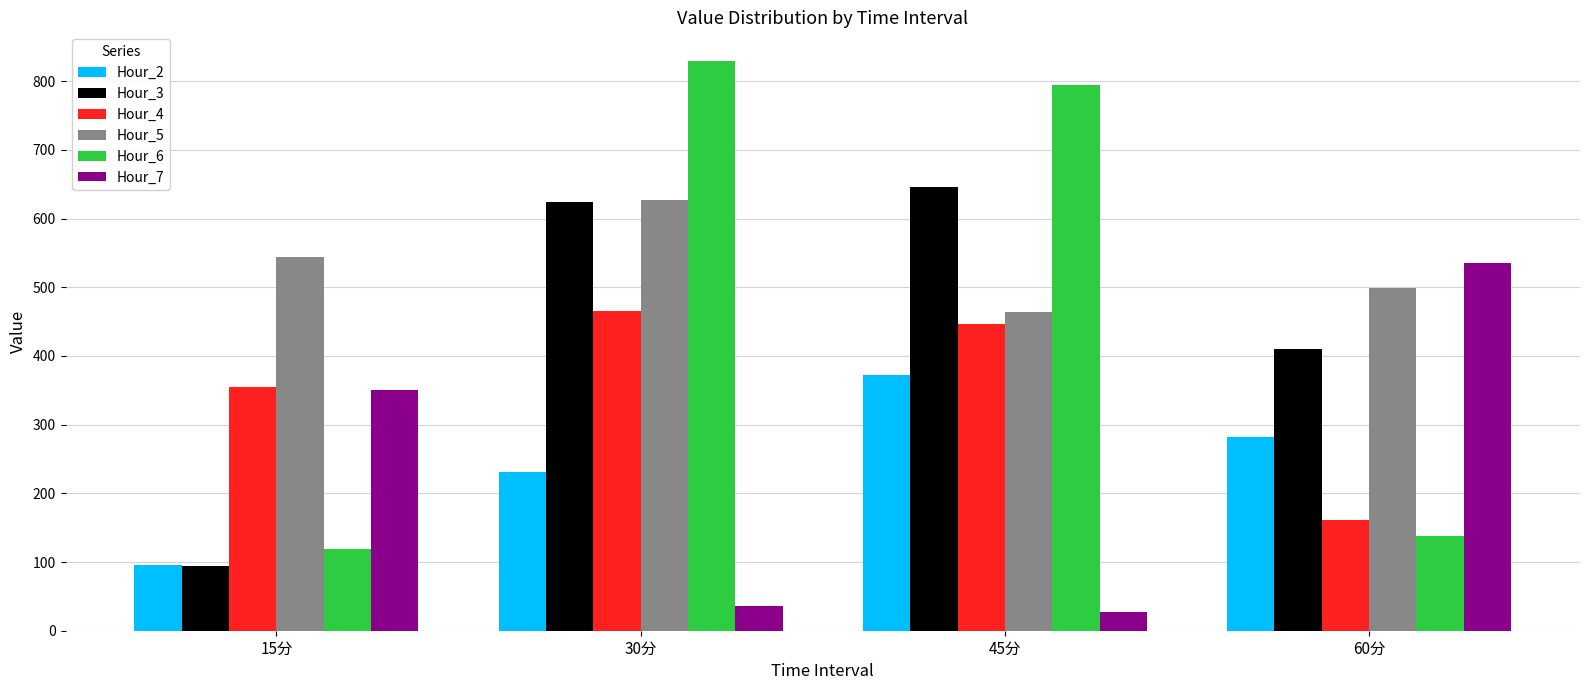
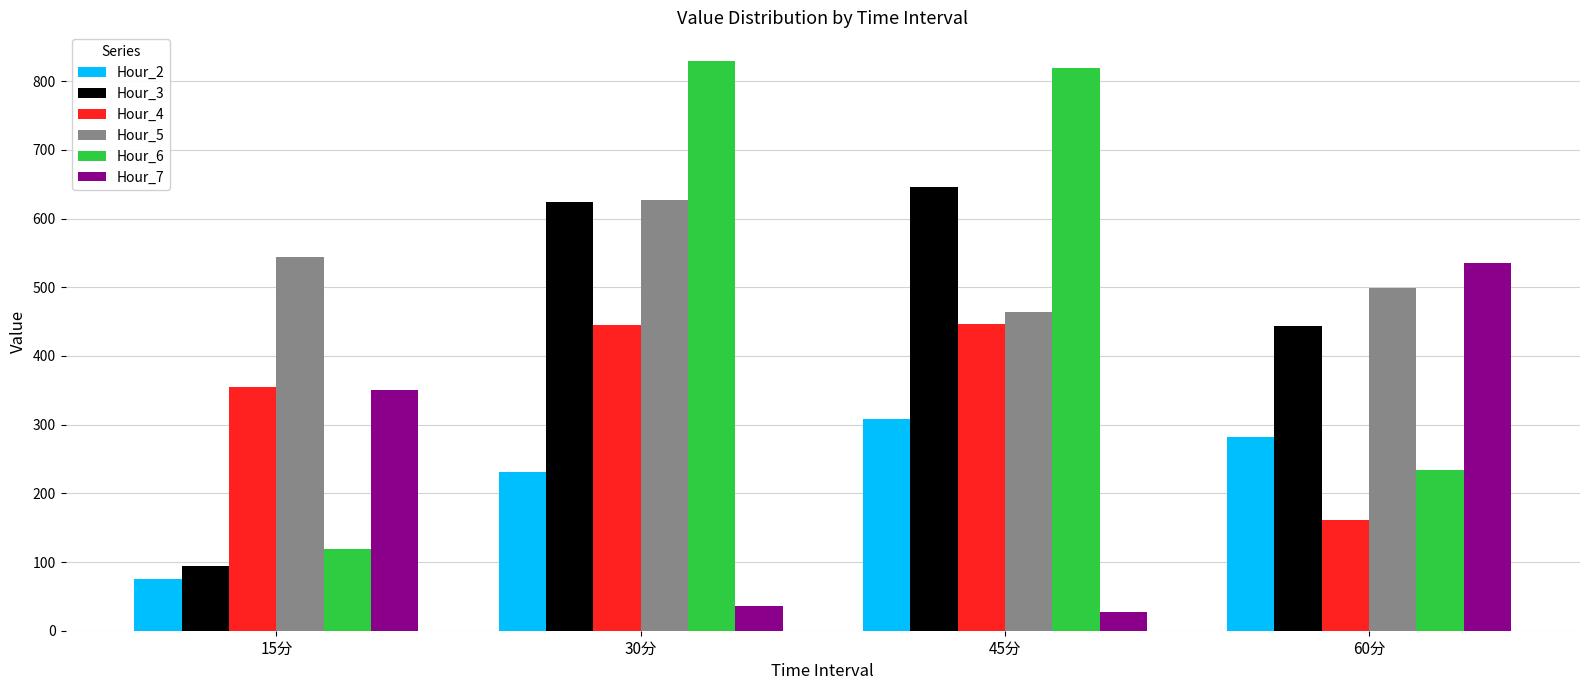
Hour_2, 15分: 100 -> 80
Hour_4, 30分: 470 -> 440
Hour_2, 45分: 370 -> 310
Hour_6, 45分: 790 -> 820
Hour_3, 60分: 410 -> 440
Hour_6, 60分: 140 -> 230
